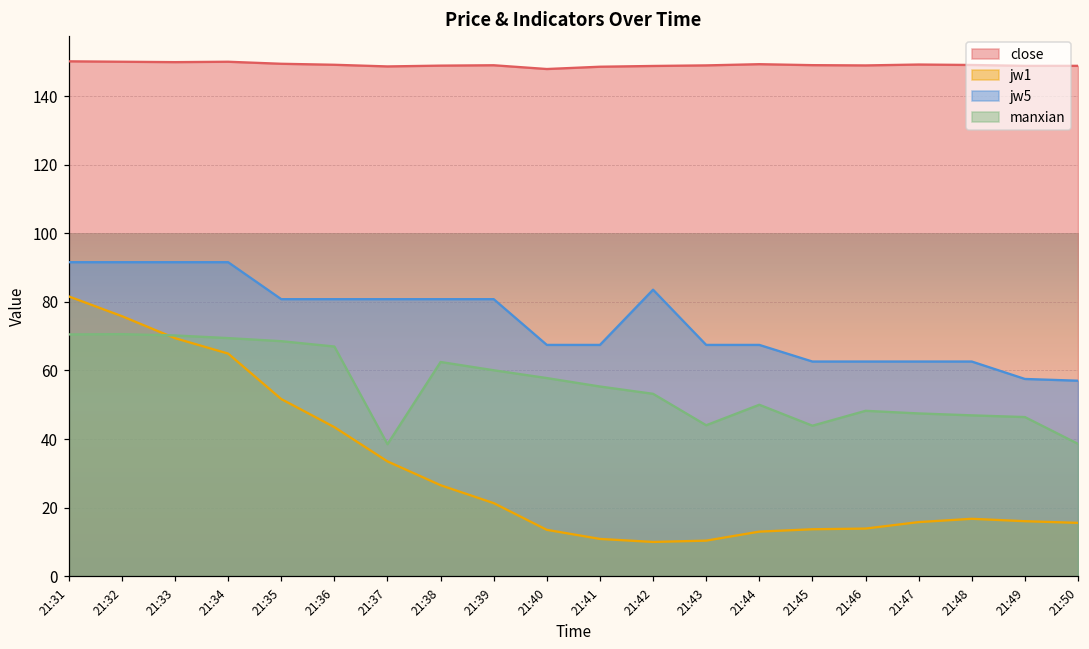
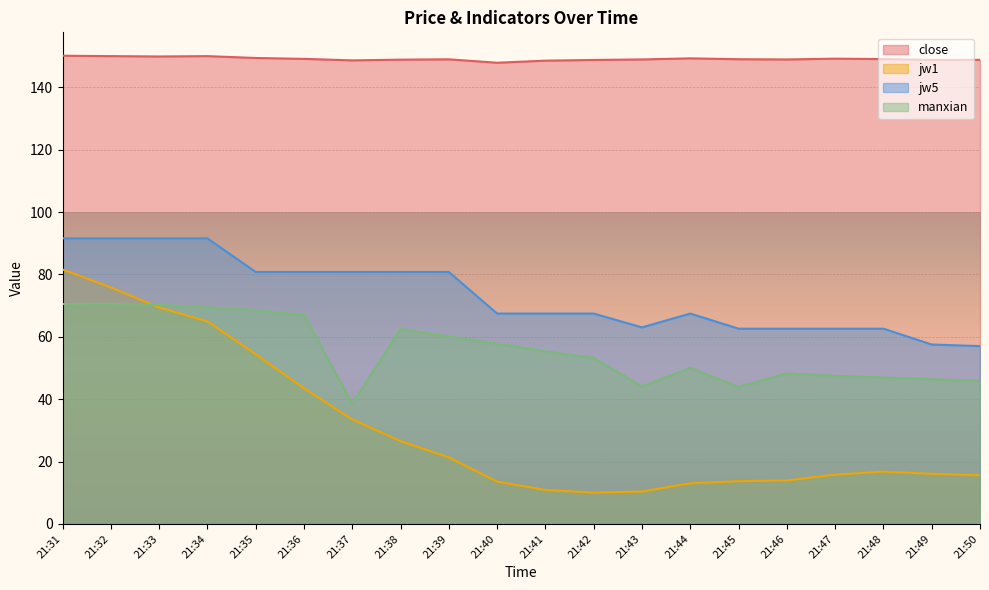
jw1, 21:35: 52 -> 54
jw5, 21:42: 84 -> 67
jw5, 21:43: 67 -> 63
manxian, 21:50: 39 -> 46
